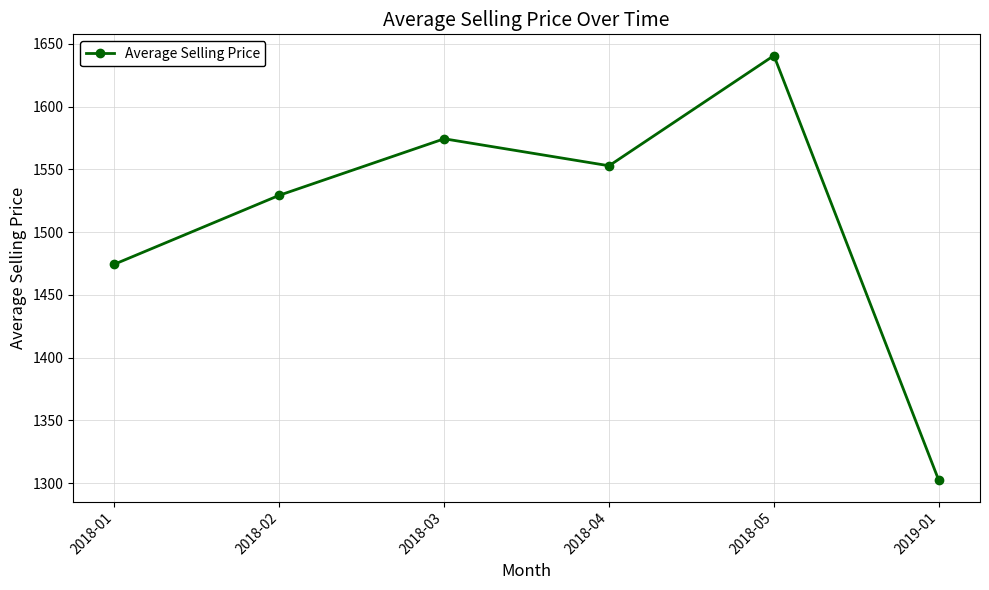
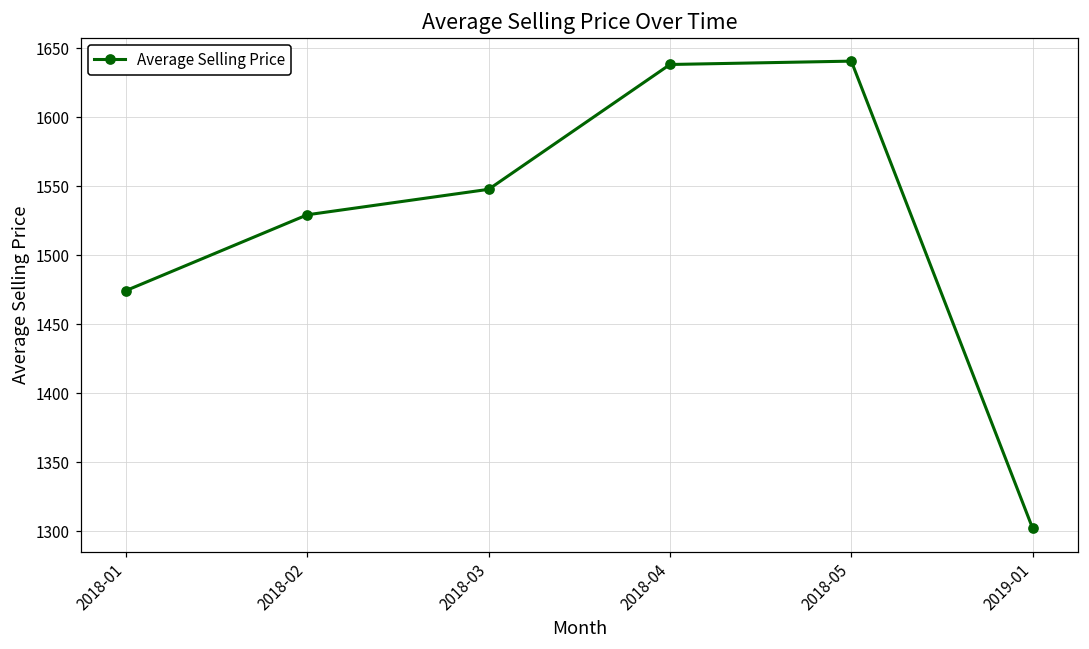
2018-03: 1574 -> 1548
2018-04: 1553 -> 1638
